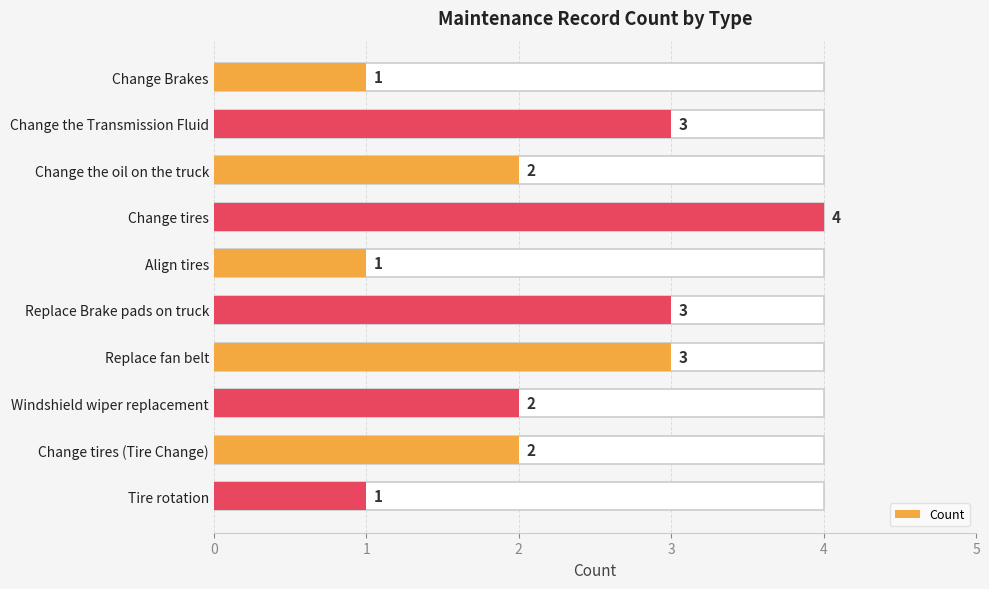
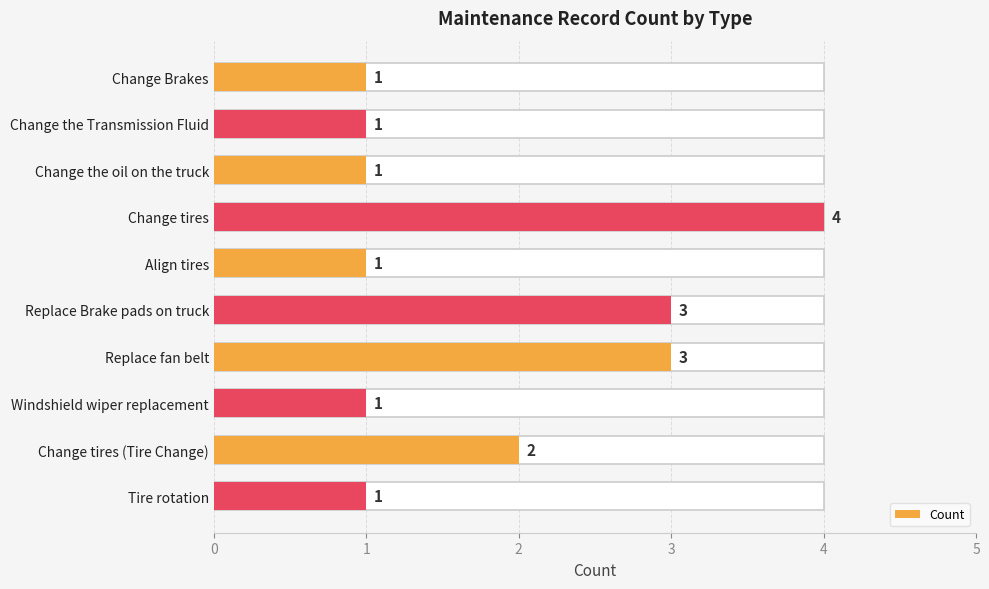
Count, Change the Transmission Fluid: 3 -> 1
Count, Change the oil on the truck: 2 -> 1
Count, Windshield wiper replacement: 2 -> 1
